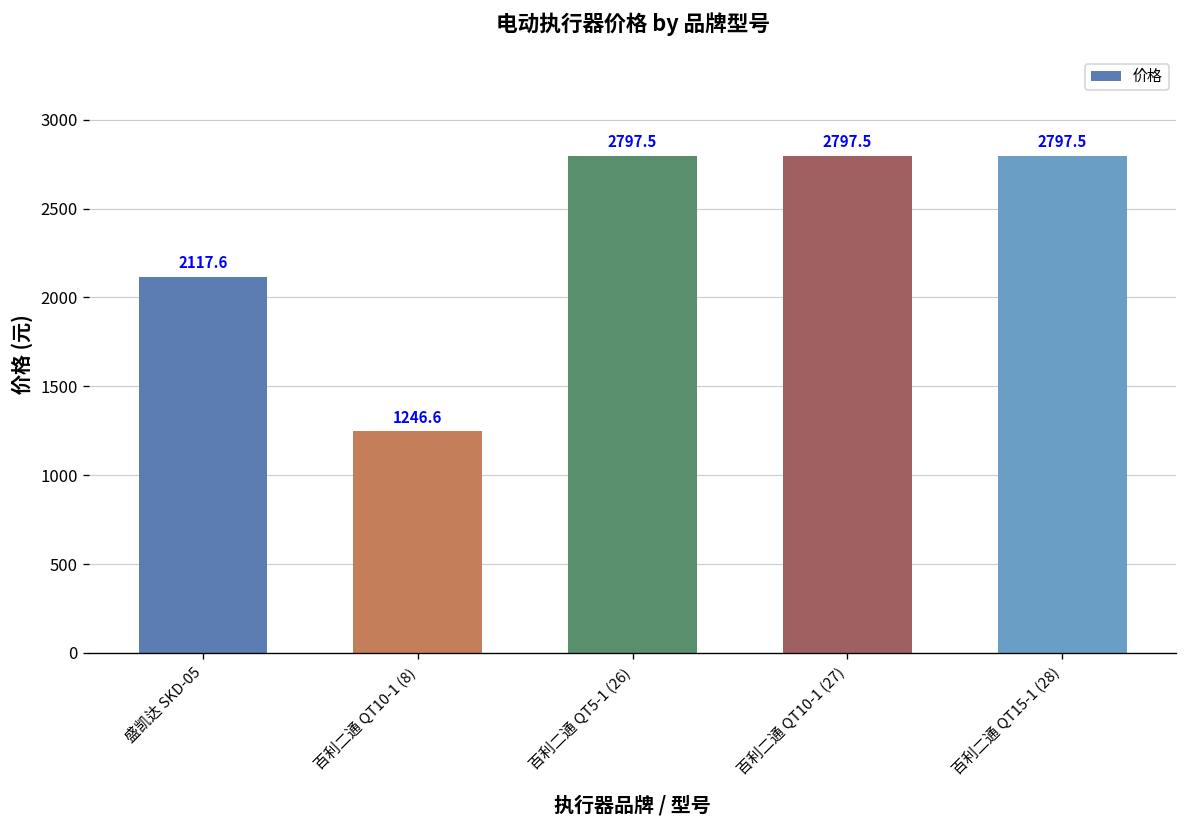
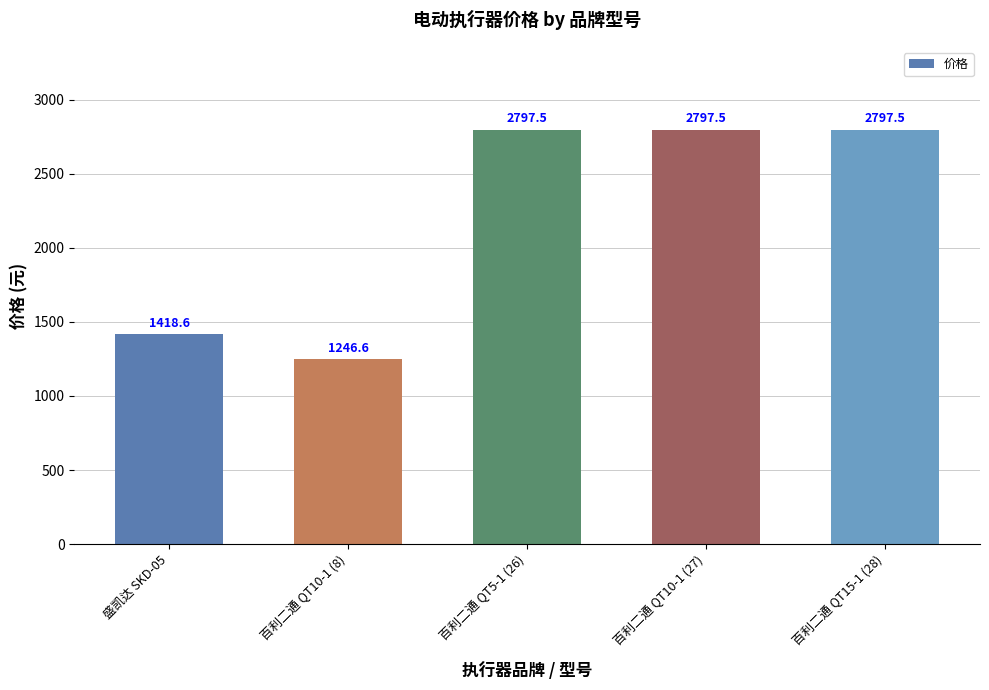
盛凯达 SKD-05: 2117.6 -> 1418.6
